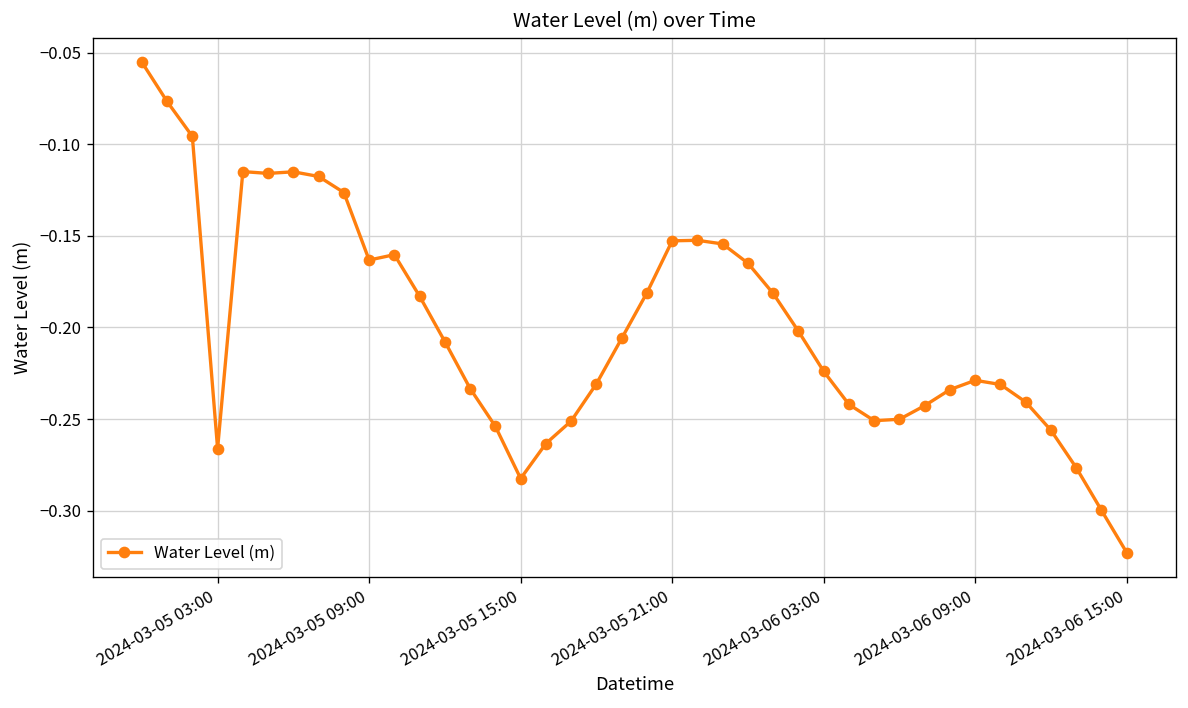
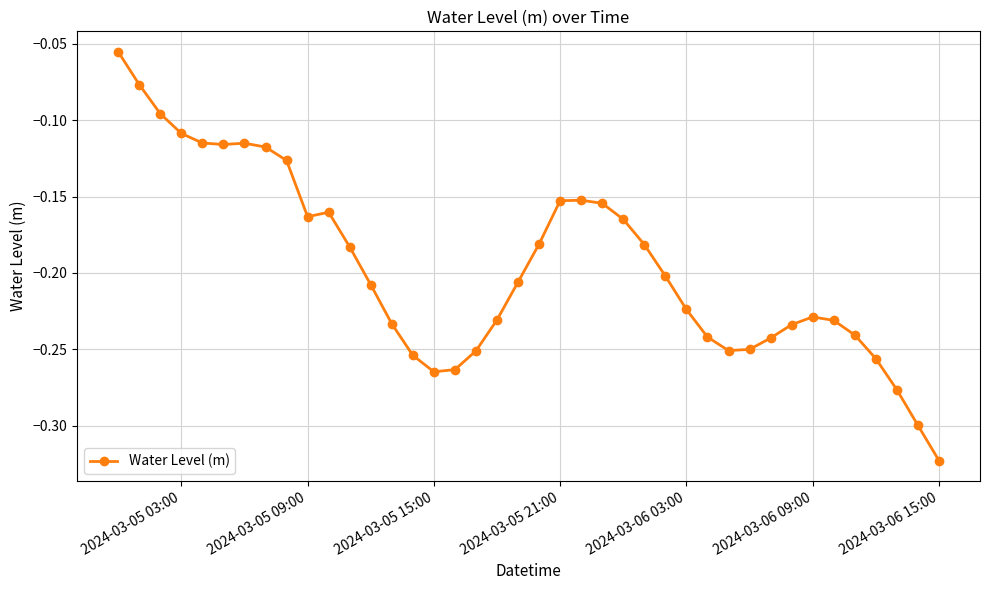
2024-03-05 03:00: -0.266 -> -0.109
2024-03-05 15:00: -0.282 -> -0.265
